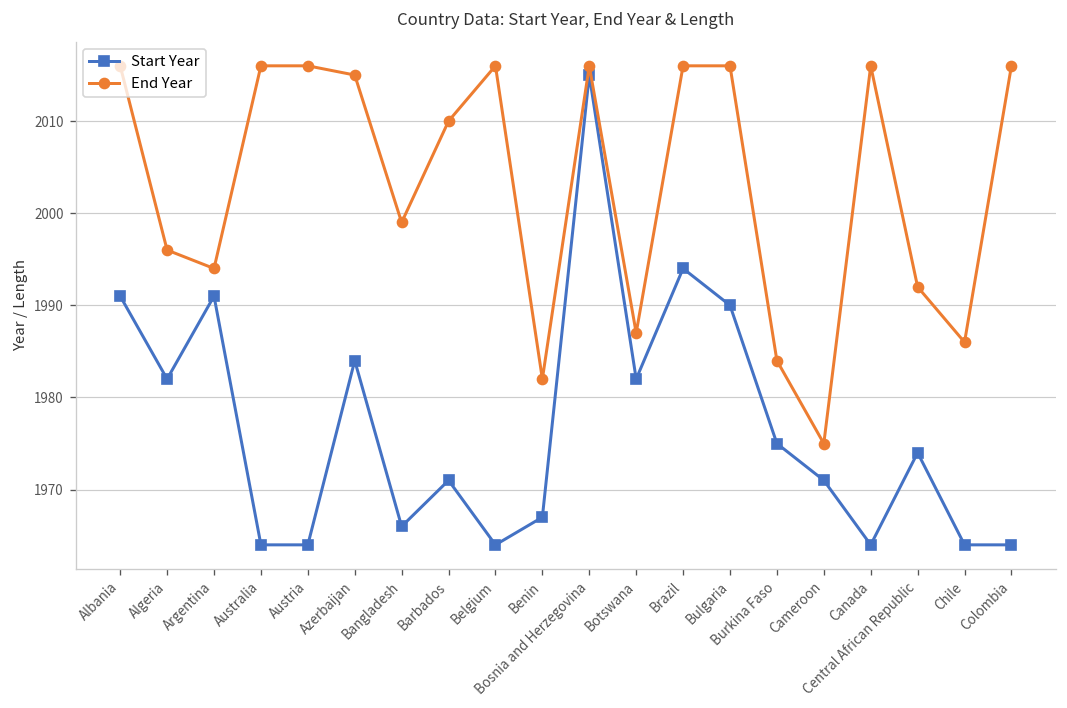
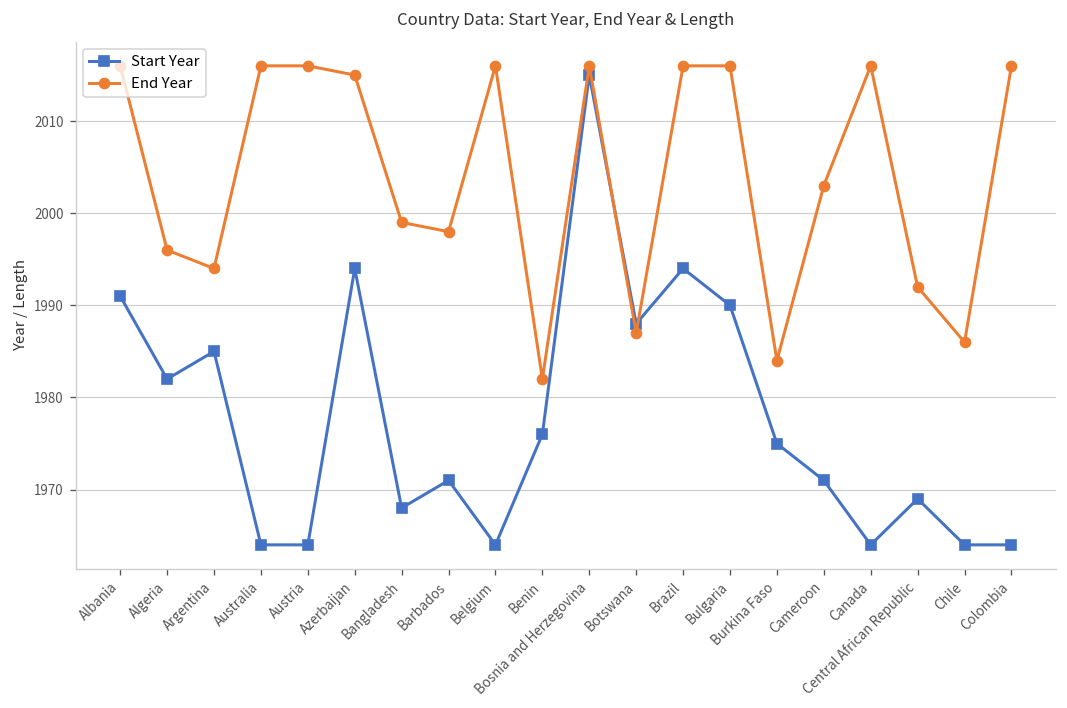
Start Year, Argentina: 1991 -> 1985
Start Year, Azerbaijan: 1984 -> 1994
Start Year, Bangladesh: 1966 -> 1968
End Year, Barbados: 2010 -> 1998
Start Year, Benin: 1967 -> 1976
Start Year, Botswana: 1982 -> 1988
End Year, Cameroon: 1975 -> 2003
Start Year, Central African Republic: 1974 -> 1969
